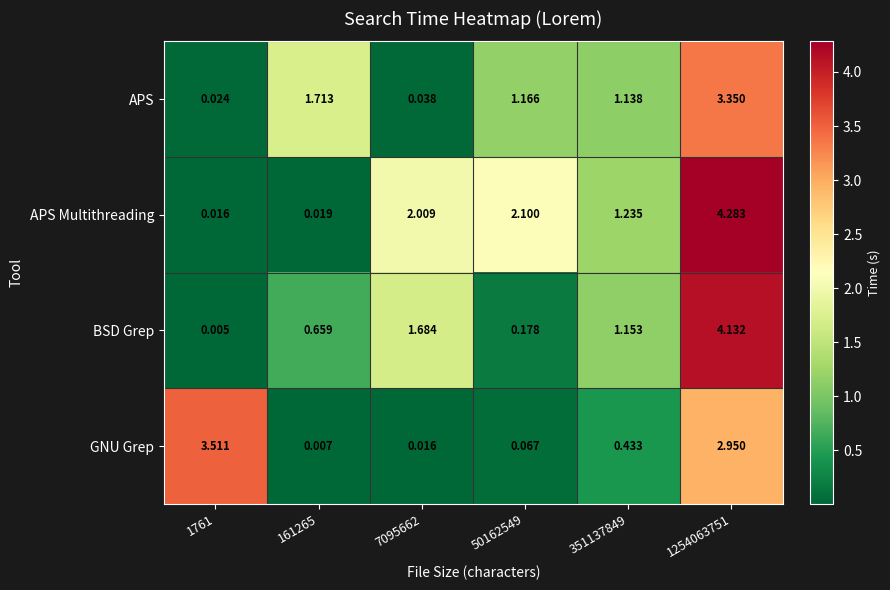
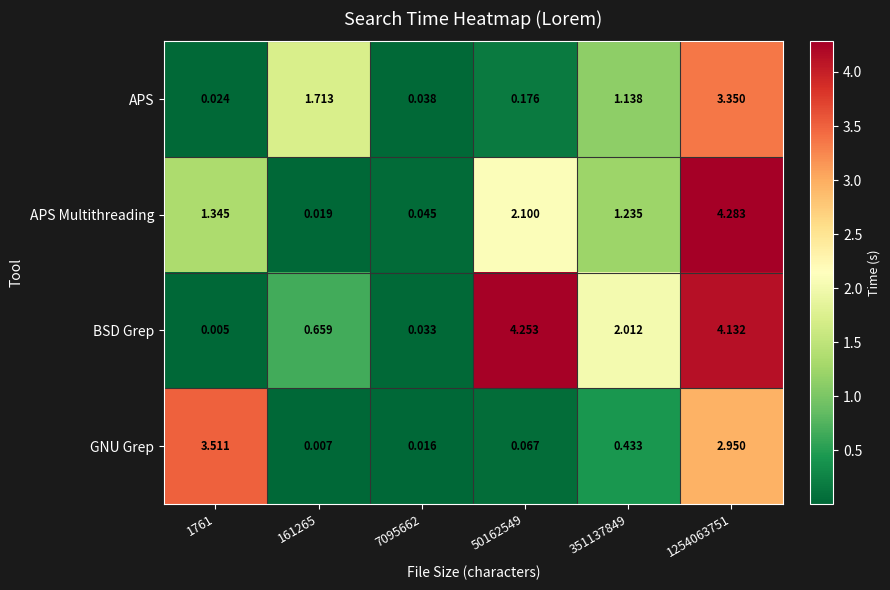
APS, 50162549: 1.166 -> 0.176
APS Multithreading, 1761: 0.016 -> 1.345
APS Multithreading, 7095662: 2.009 -> 0.045
BSD Grep, 7095662: 1.684 -> 0.033
BSD Grep, 50162549: 0.178 -> 4.253
BSD Grep, 351137849: 1.153 -> 2.012
